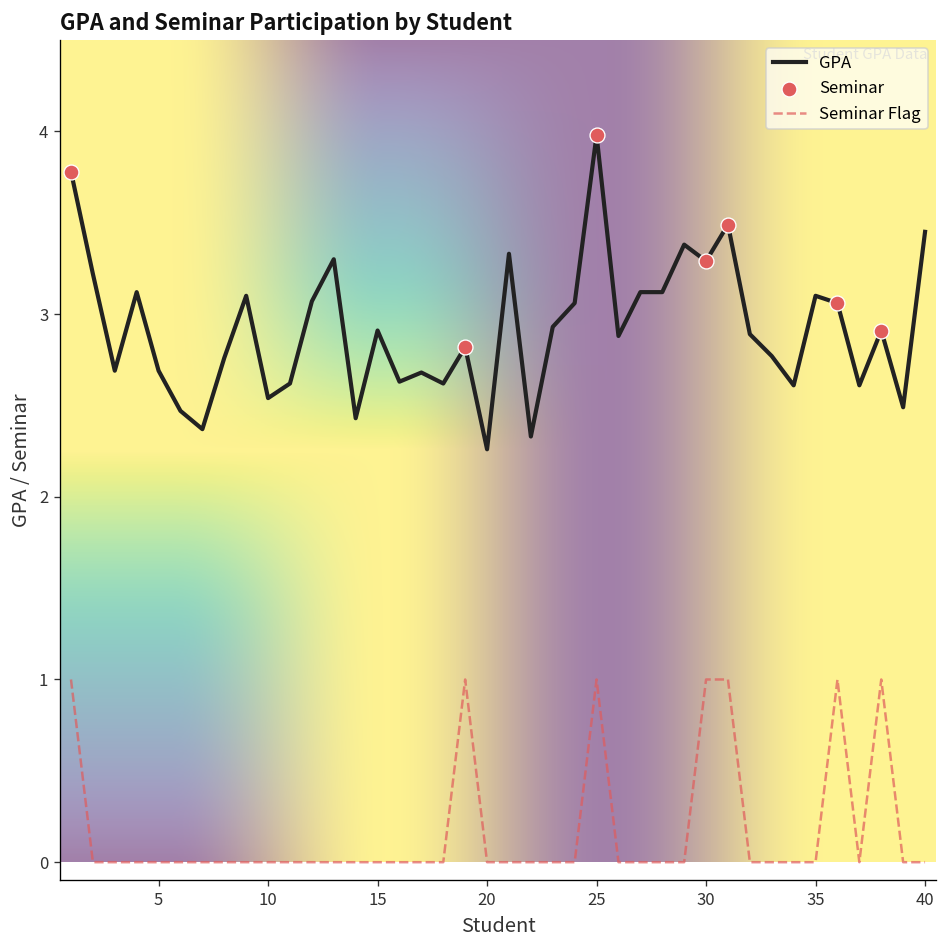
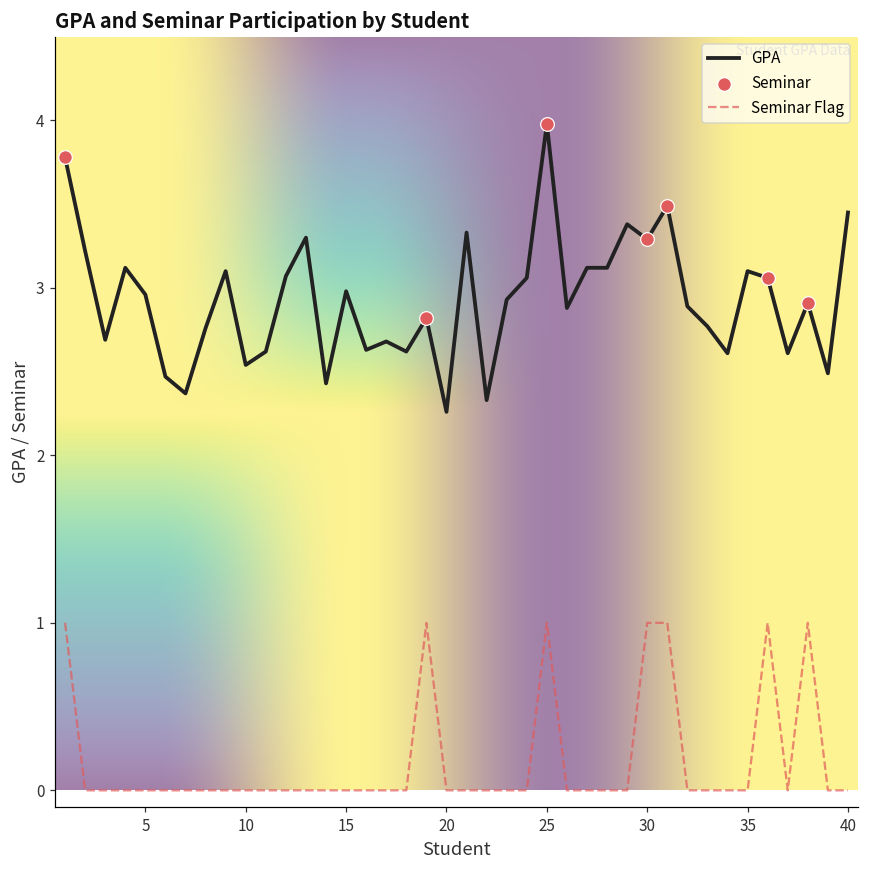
GPA, 5: 2.69 -> 2.96
GPA, 15: 2.91 -> 2.98
